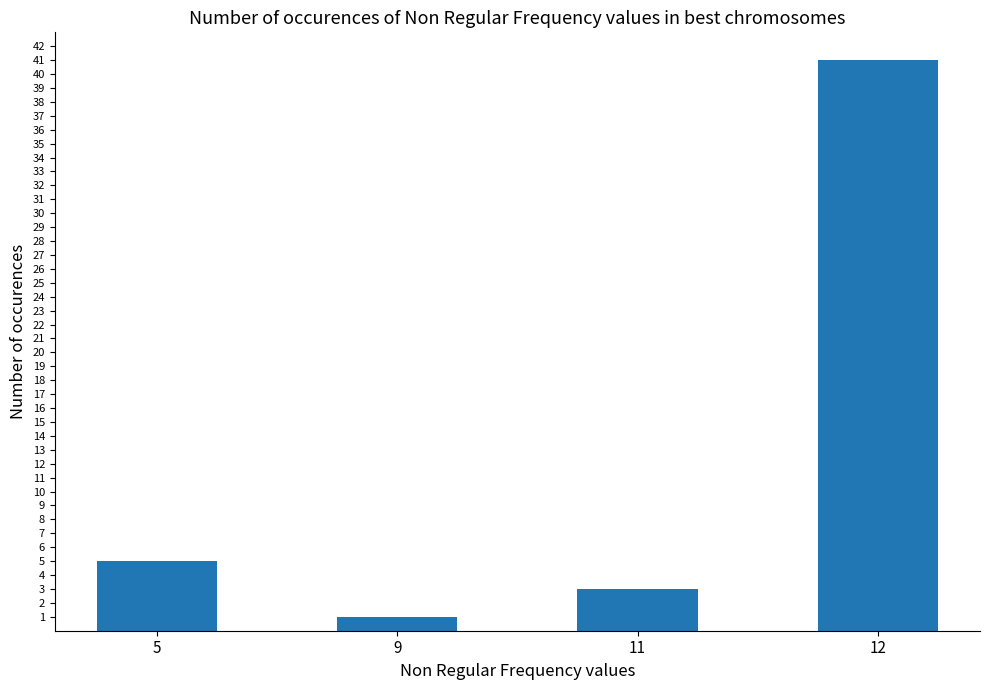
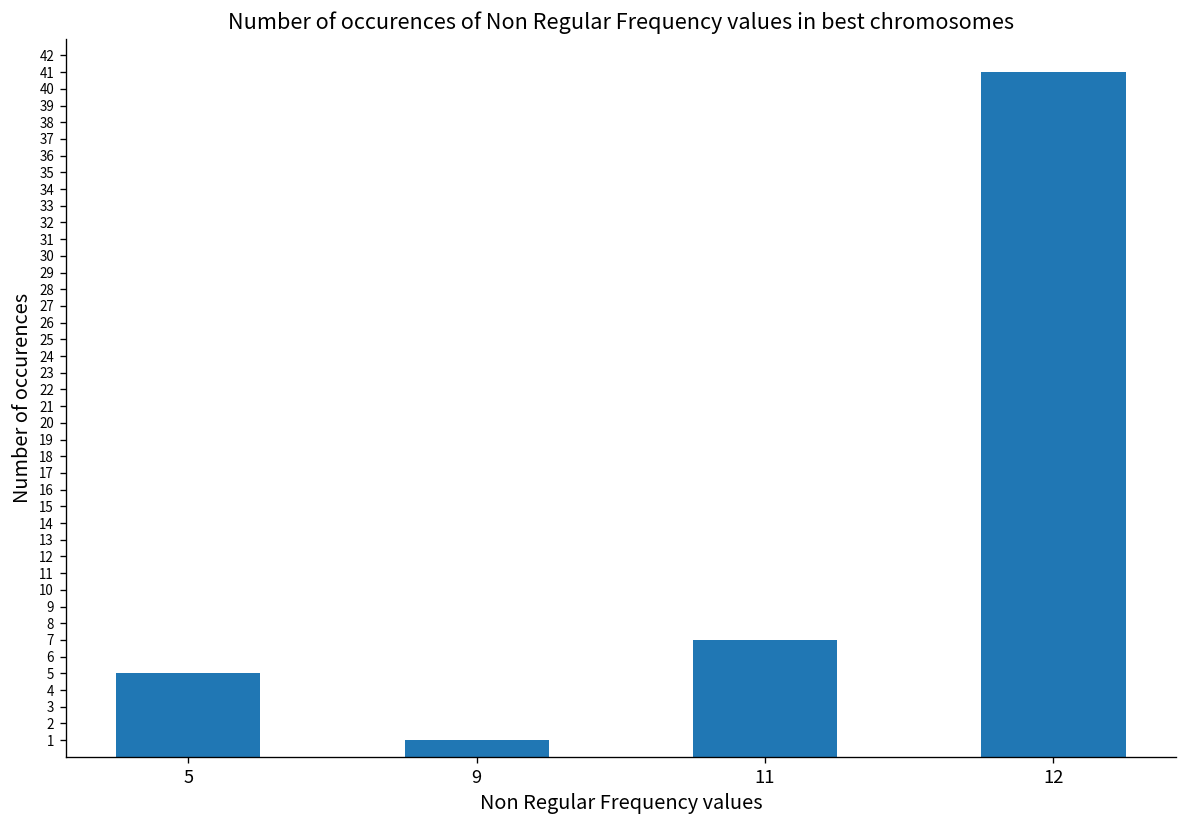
11: 3 -> 7
